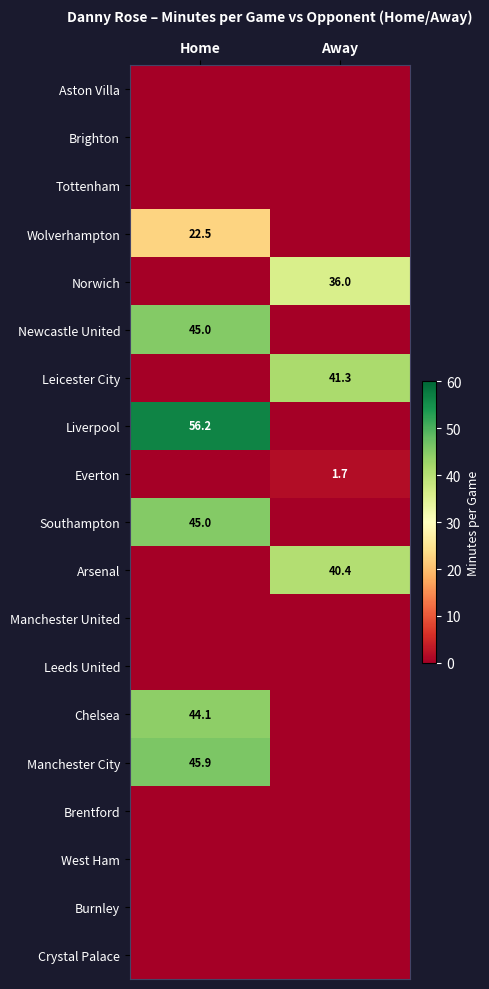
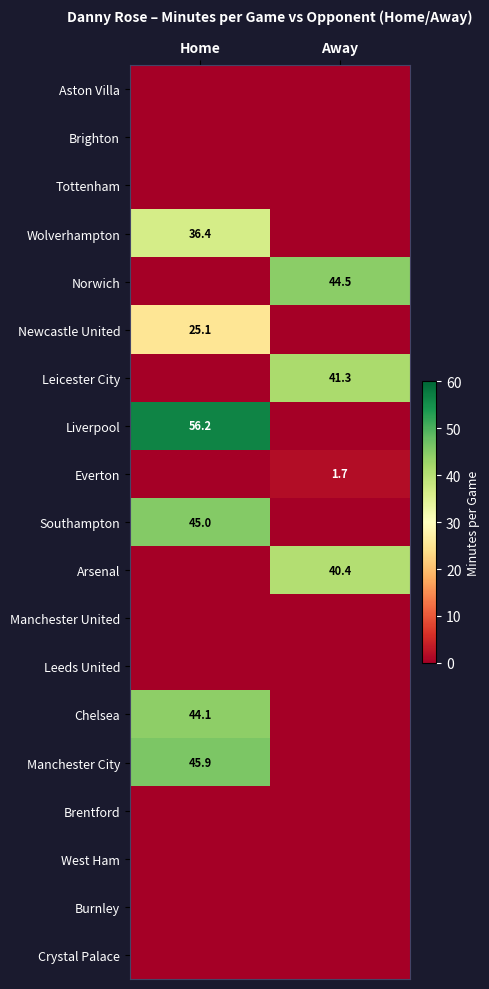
Wolverhampton, Home: 22.5 -> 36.4
Norwich, Away: 36.0 -> 44.5
Newcastle United, Home: 45.0 -> 25.1
